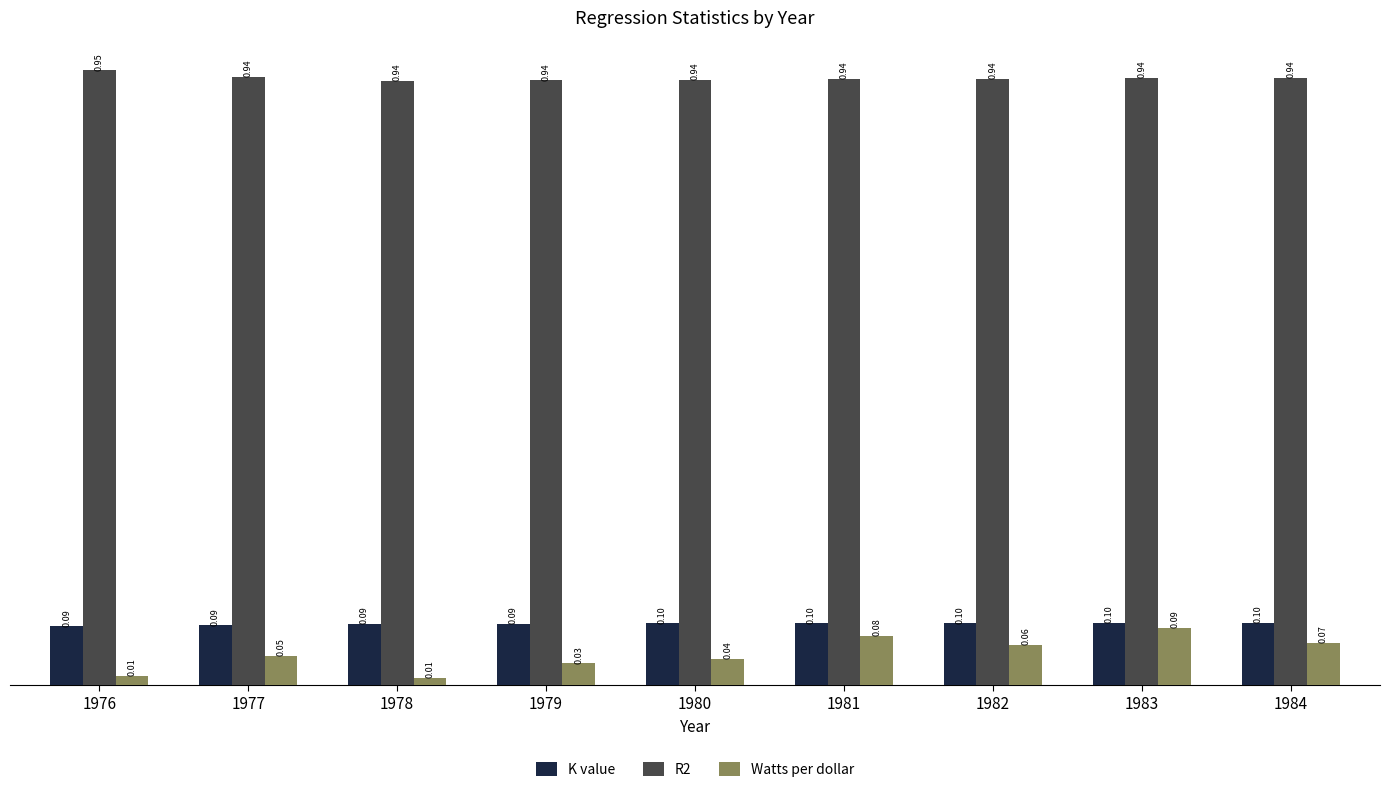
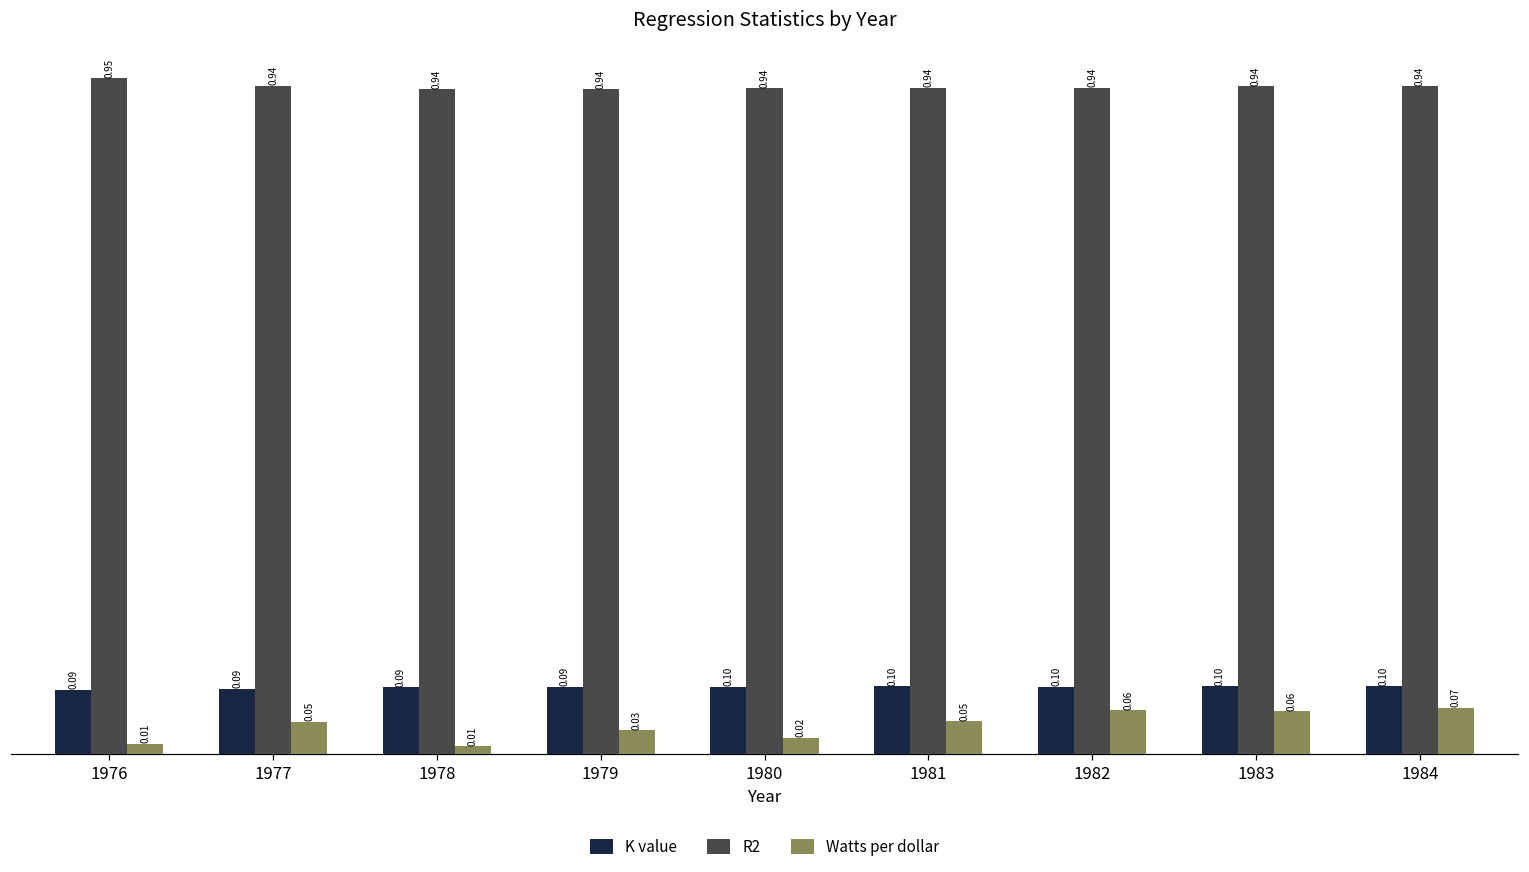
Watts per dollar, 1980: 0.04 -> 0.02
Watts per dollar, 1981: 0.08 -> 0.05
Watts per dollar, 1983: 0.09 -> 0.06
